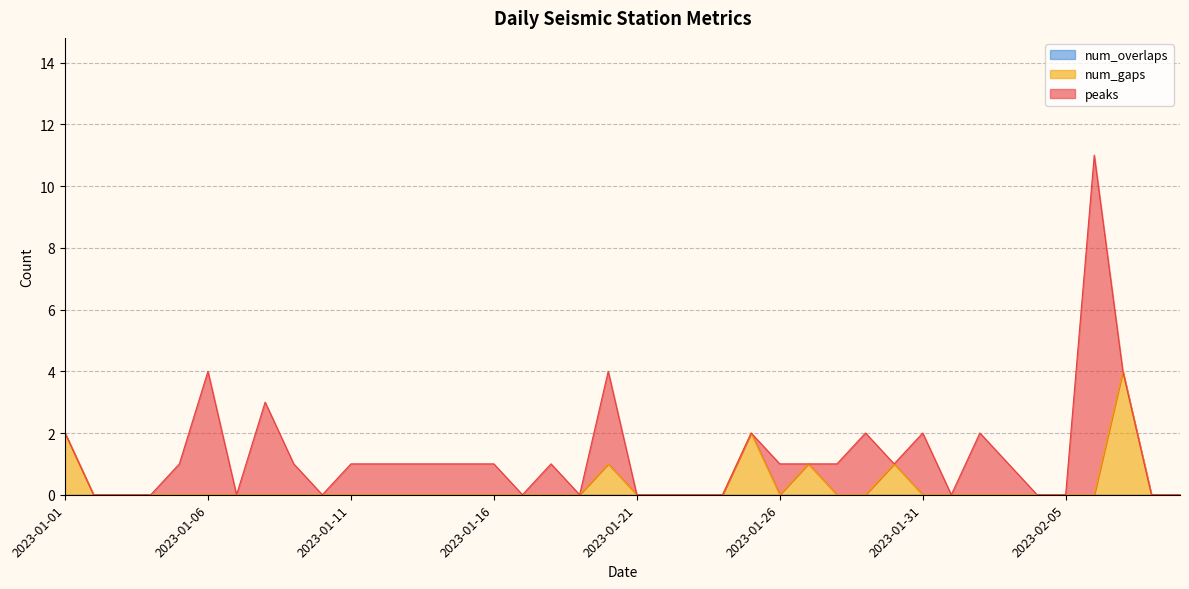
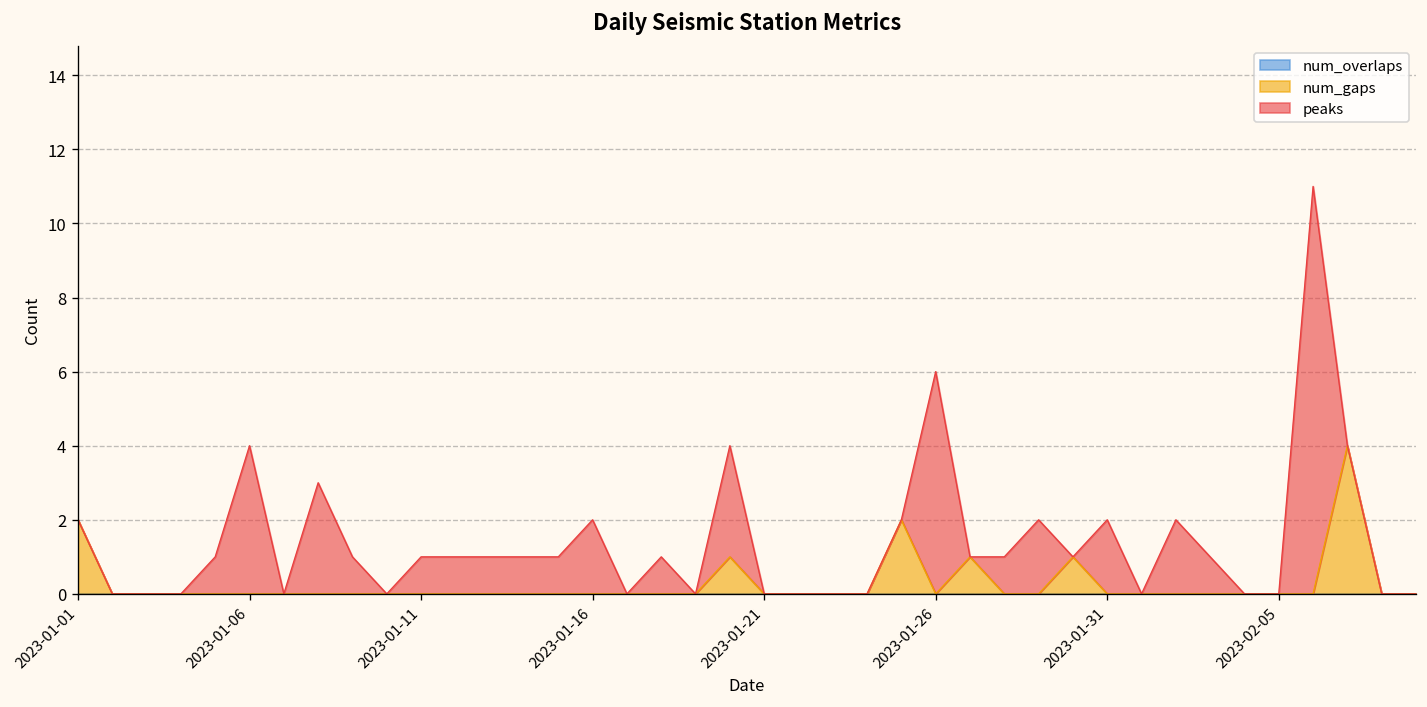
peaks, 2023-01-16: 1 -> 2
peaks, 2023-01-26: 1 -> 6
